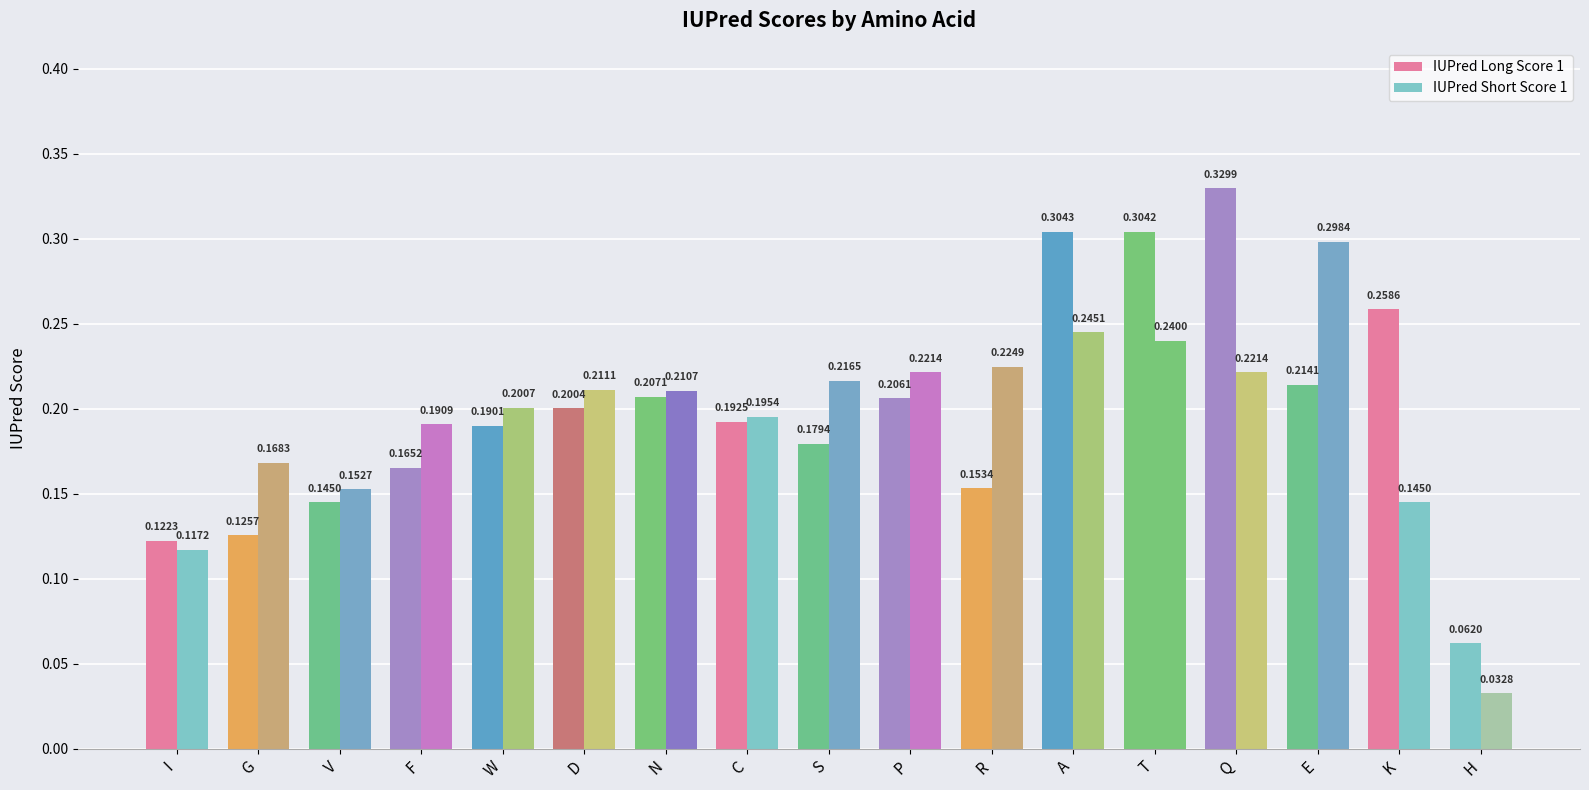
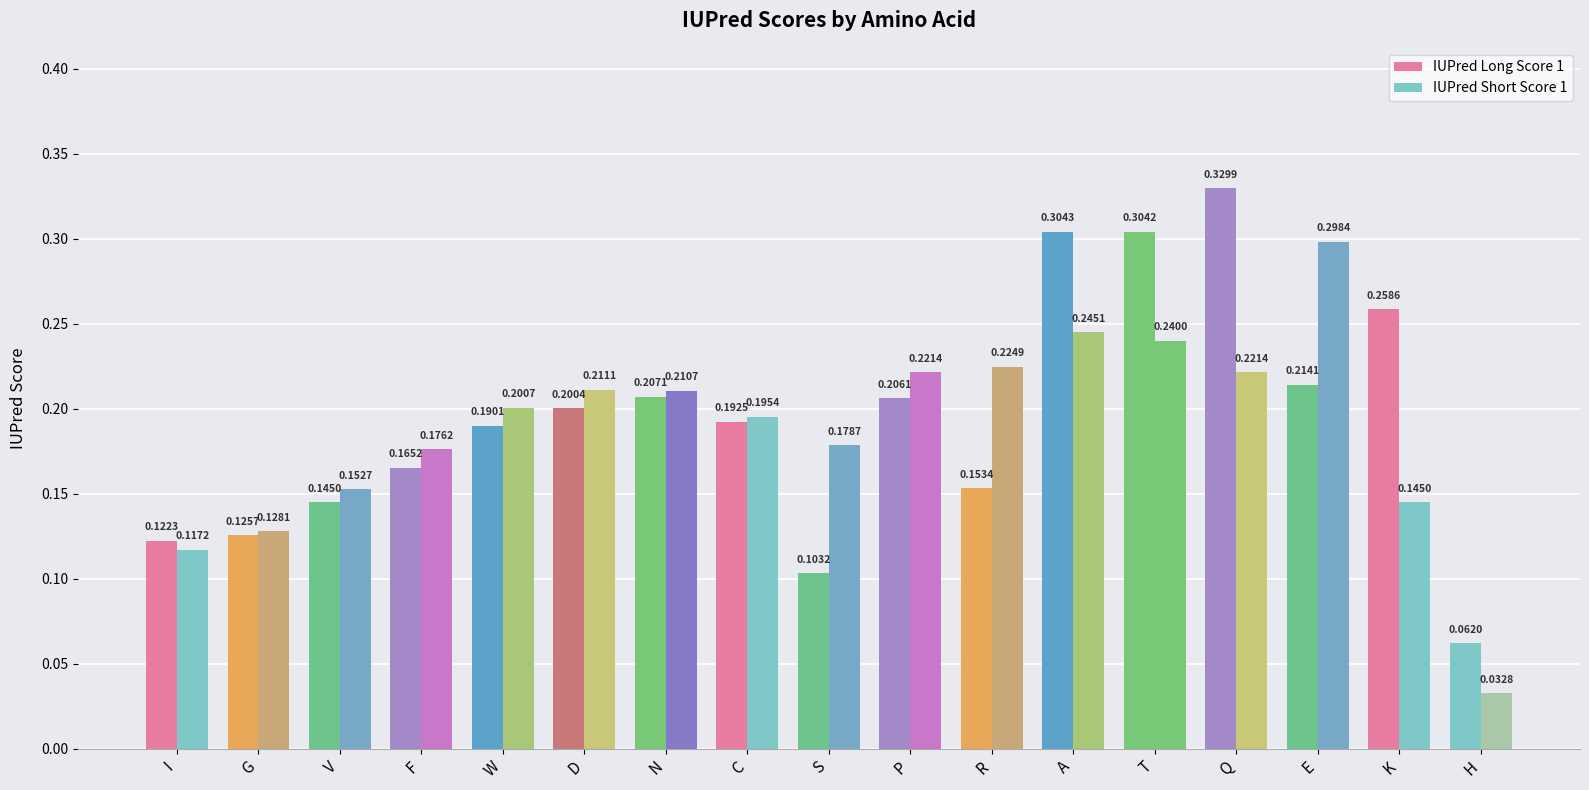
IUPred Short Score 1, G: 0.1683 -> 0.1281
IUPred Short Score 1, F: 0.1909 -> 0.1762
IUPred Long Score 1, S: 0.1794 -> 0.1032
IUPred Short Score 1, S: 0.2165 -> 0.1787
